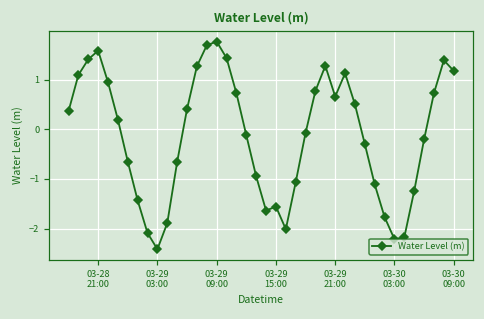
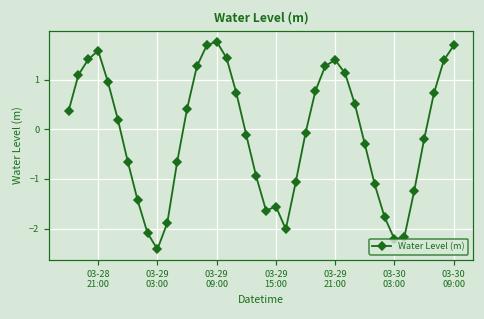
03-29 21:00: 0.7 -> 1.4
03-30 09:00: 1.2 -> 1.7
